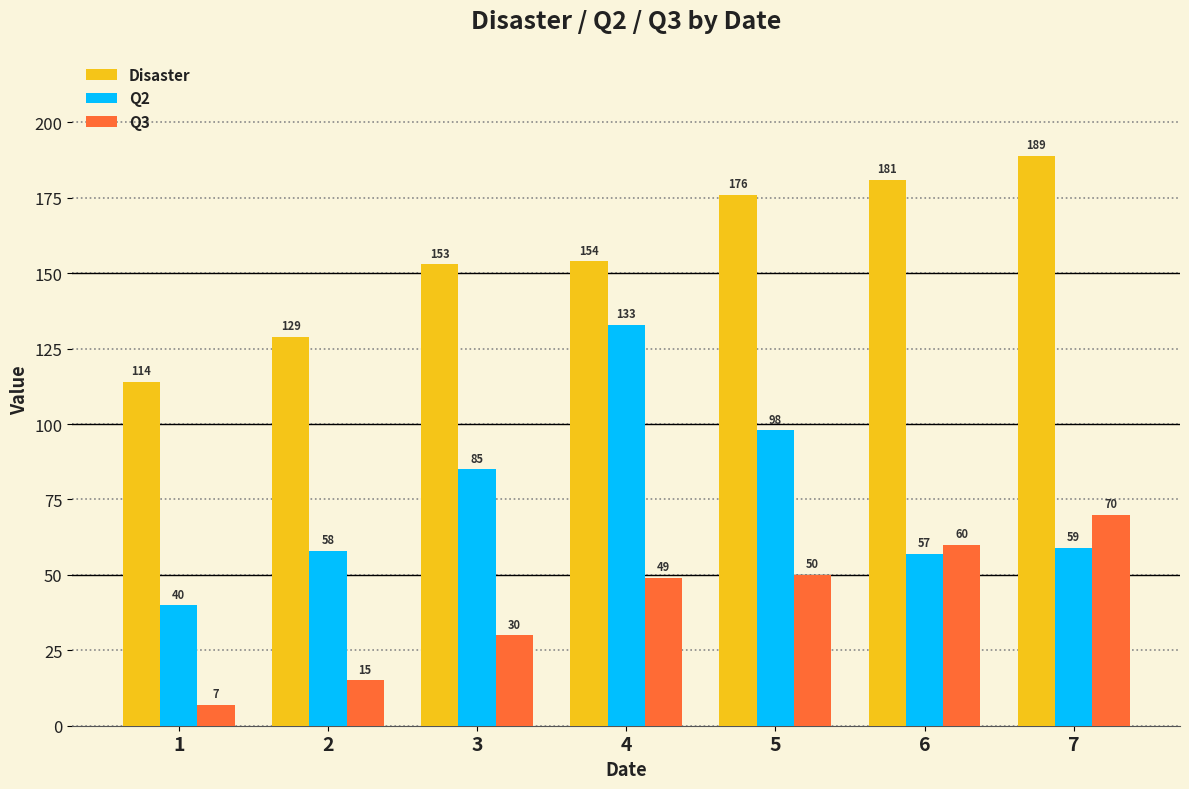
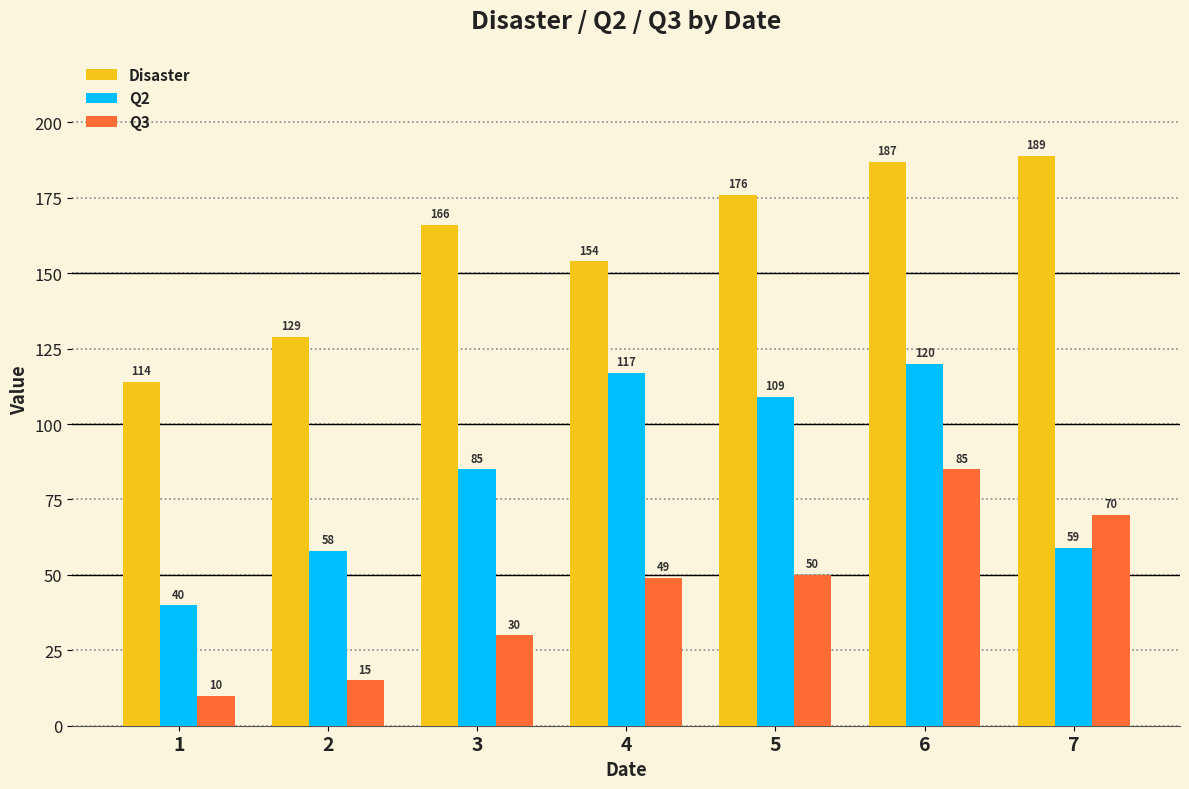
Q3, 1: 7 -> 10
Disaster, 3: 153 -> 166
Q2, 4: 133 -> 117
Q2, 5: 98 -> 109
Disaster, 6: 181 -> 187
Q2, 6: 57 -> 120
Q3, 6: 60 -> 85
